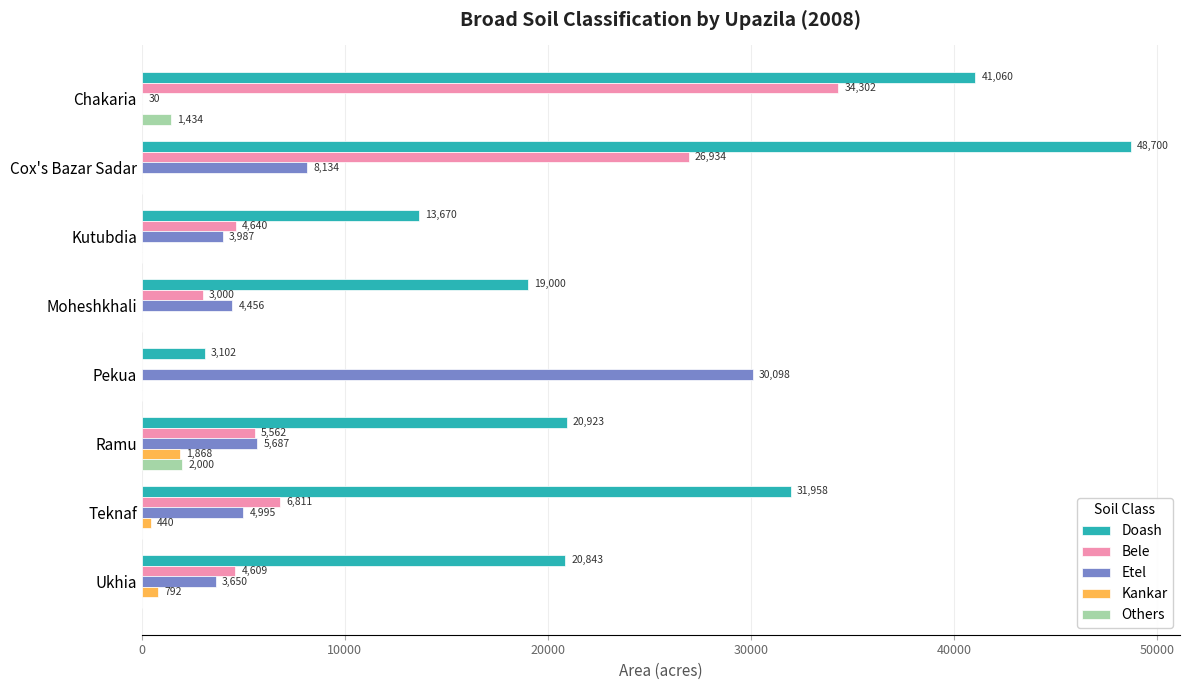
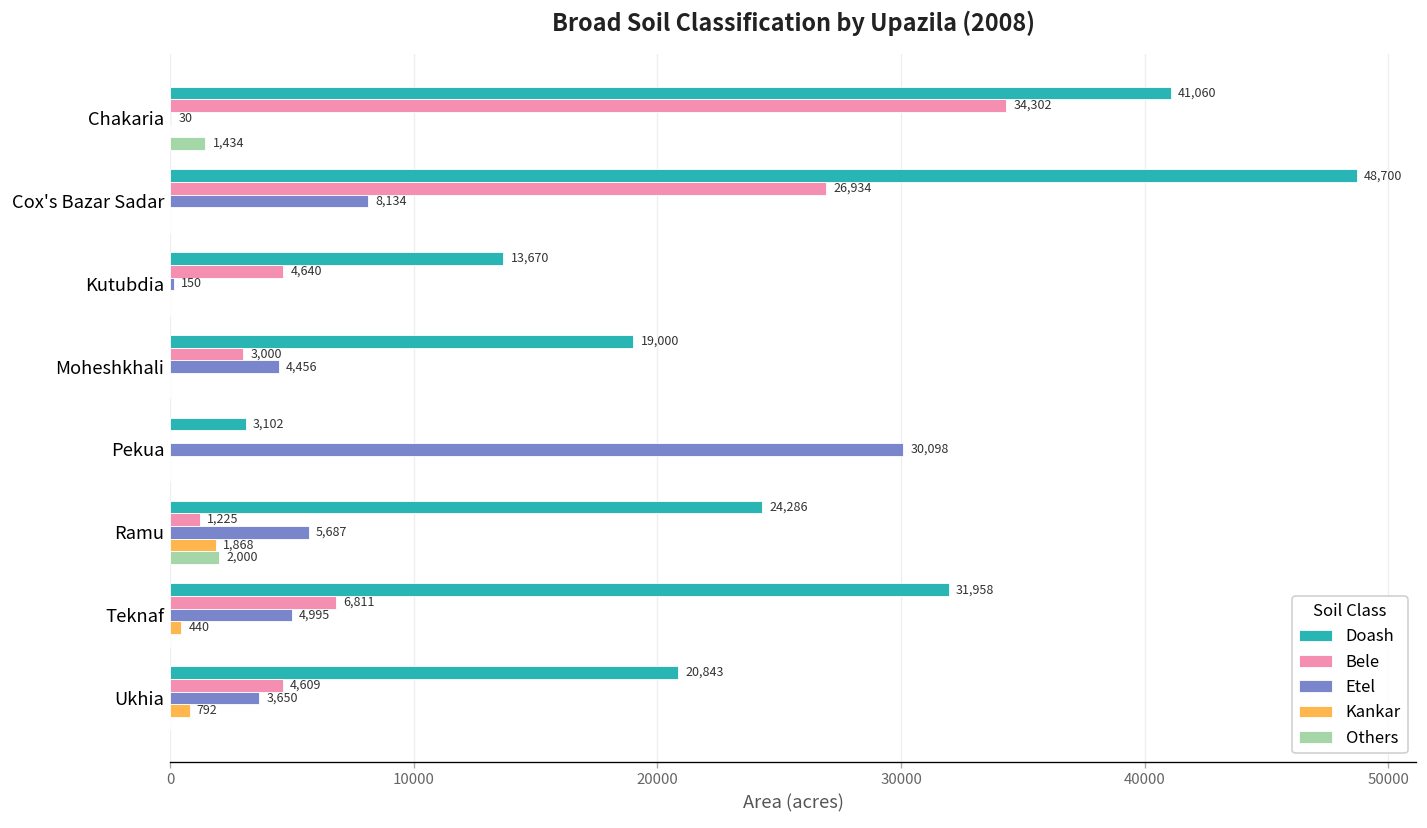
Etel, Kutubdia: 3,987 -> 150
Doash, Ramu: 20,923 -> 24,286
Bele, Ramu: 5,562 -> 1,225
